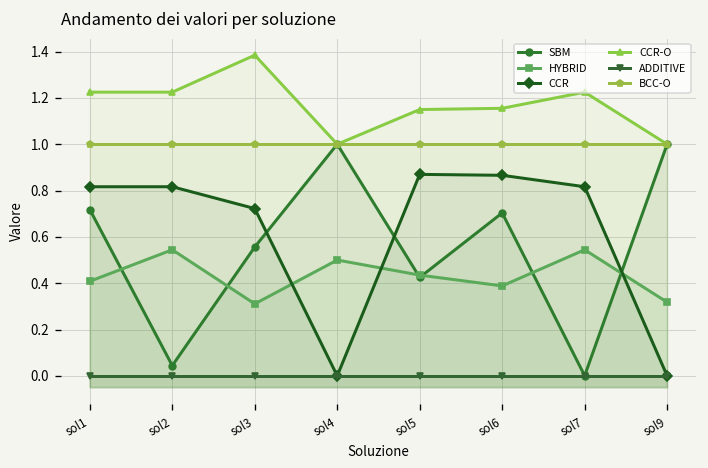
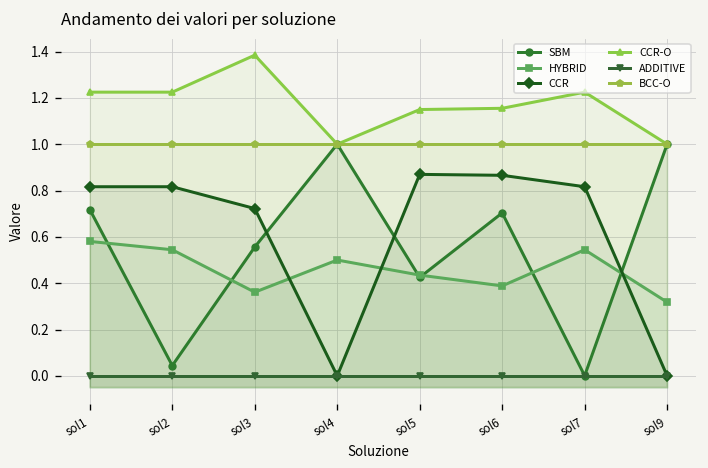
HYBRID, sol1: 0.41 -> 0.58
HYBRID, sol3: 0.31 -> 0.36
